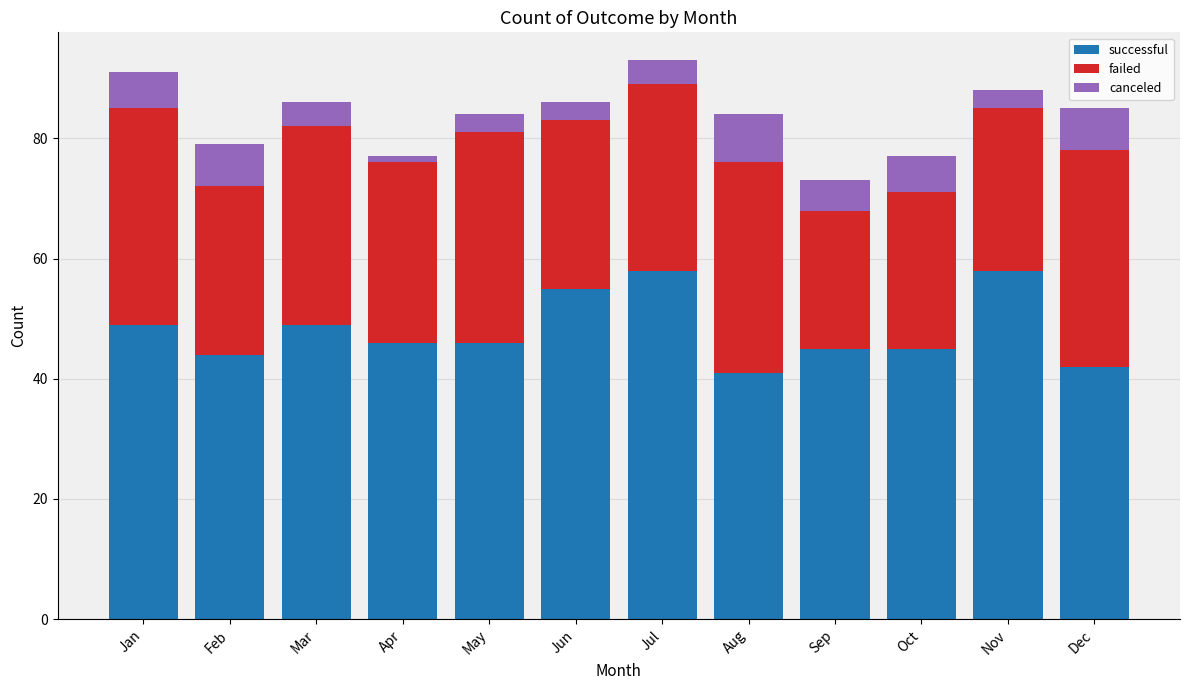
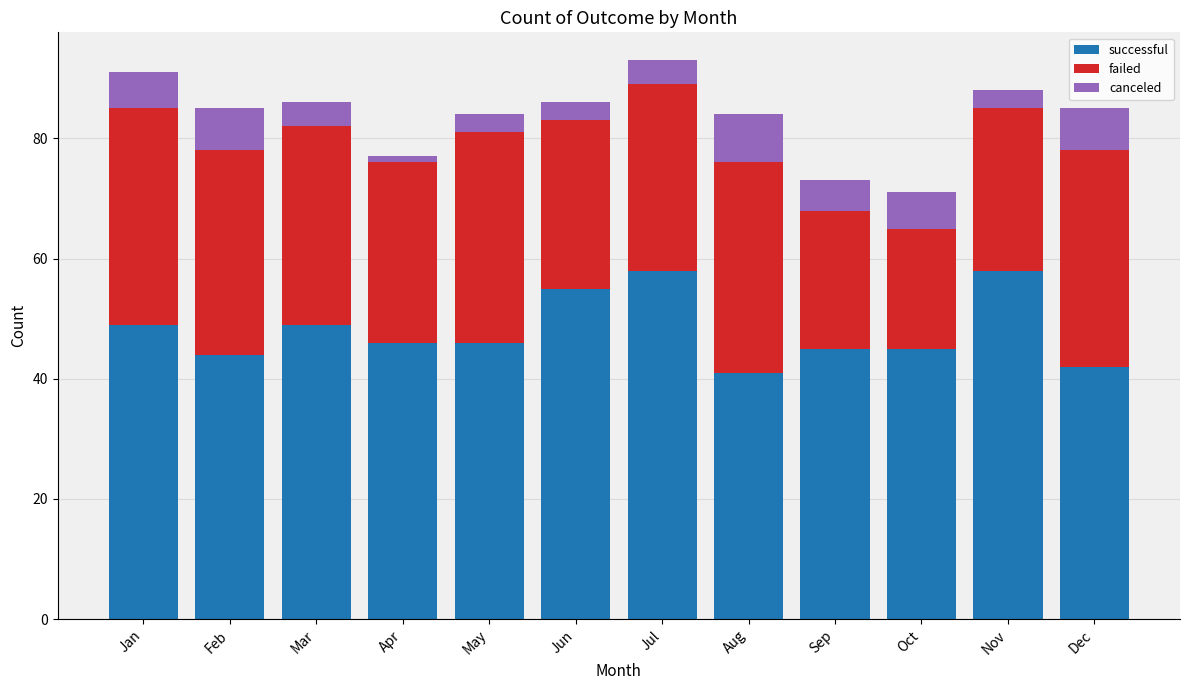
failed, Feb: 28 -> 34
failed, Oct: 26 -> 20
